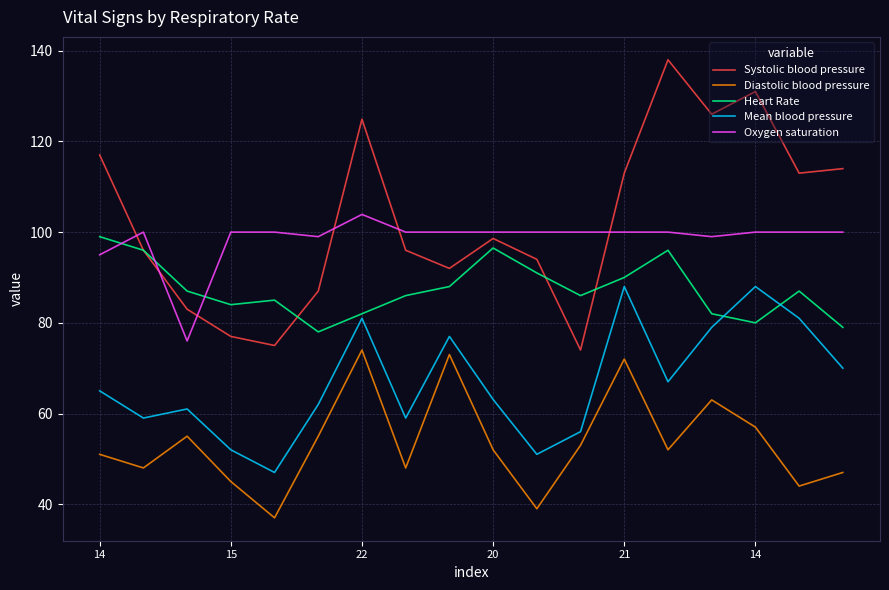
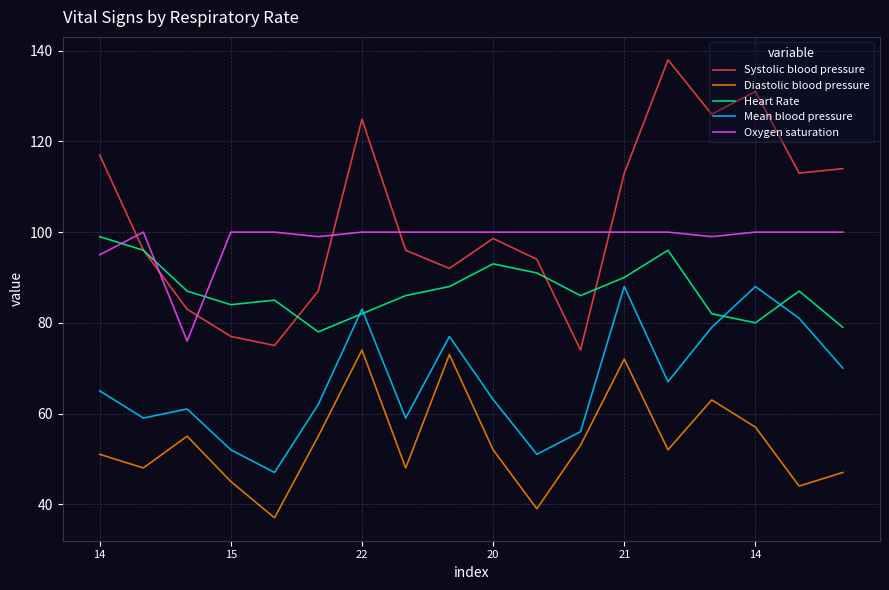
Mean blood pressure, 22: 81 -> 83
Oxygen saturation, 22: 104 -> 100
Heart Rate, 20: 97 -> 93
